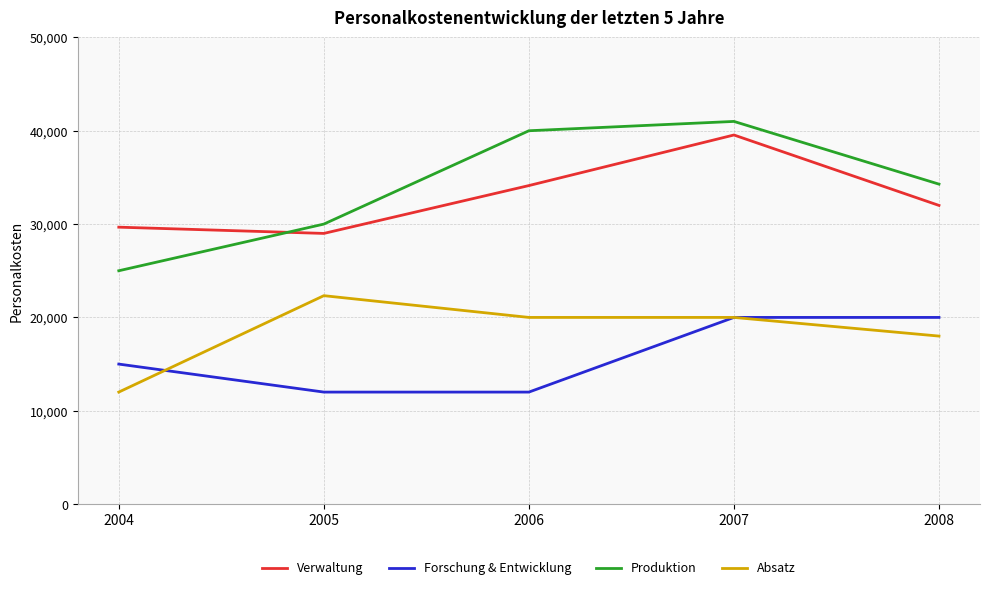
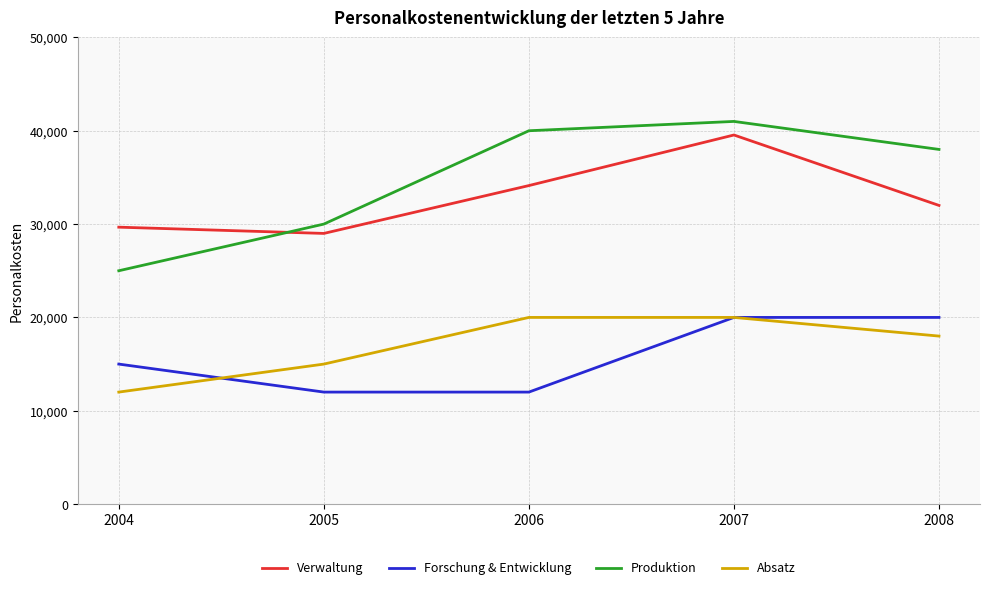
Absatz, 2005: 22,000 -> 15,000
Produktion, 2008: 34,000 -> 38,000
